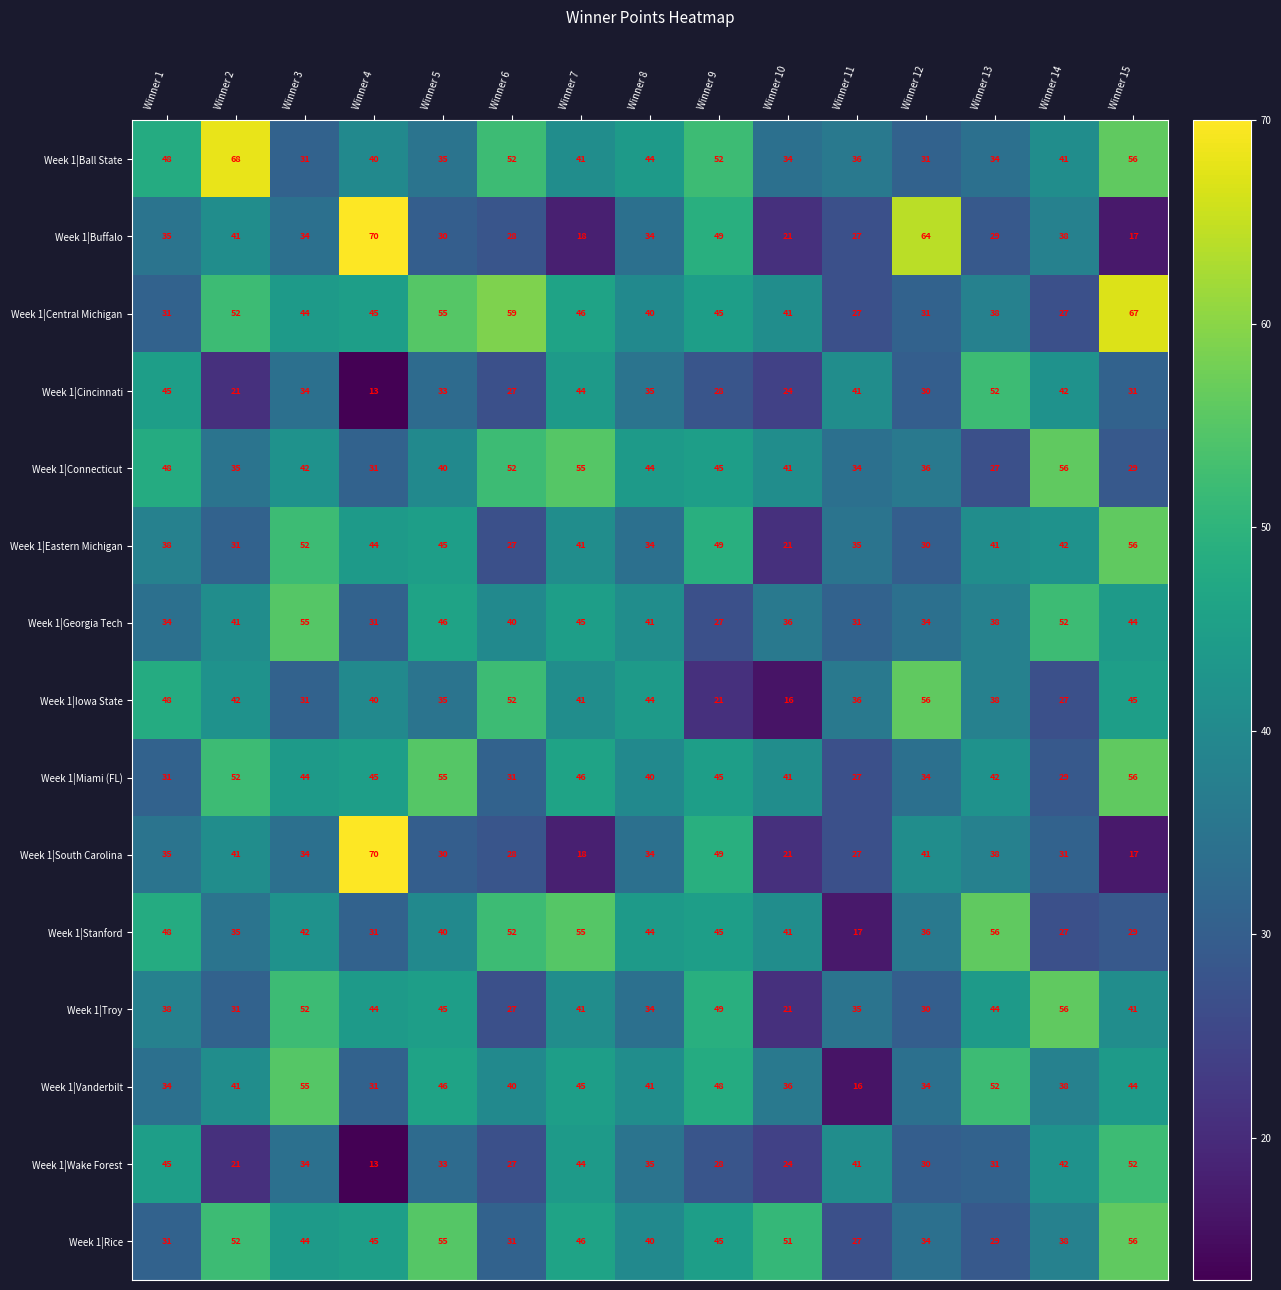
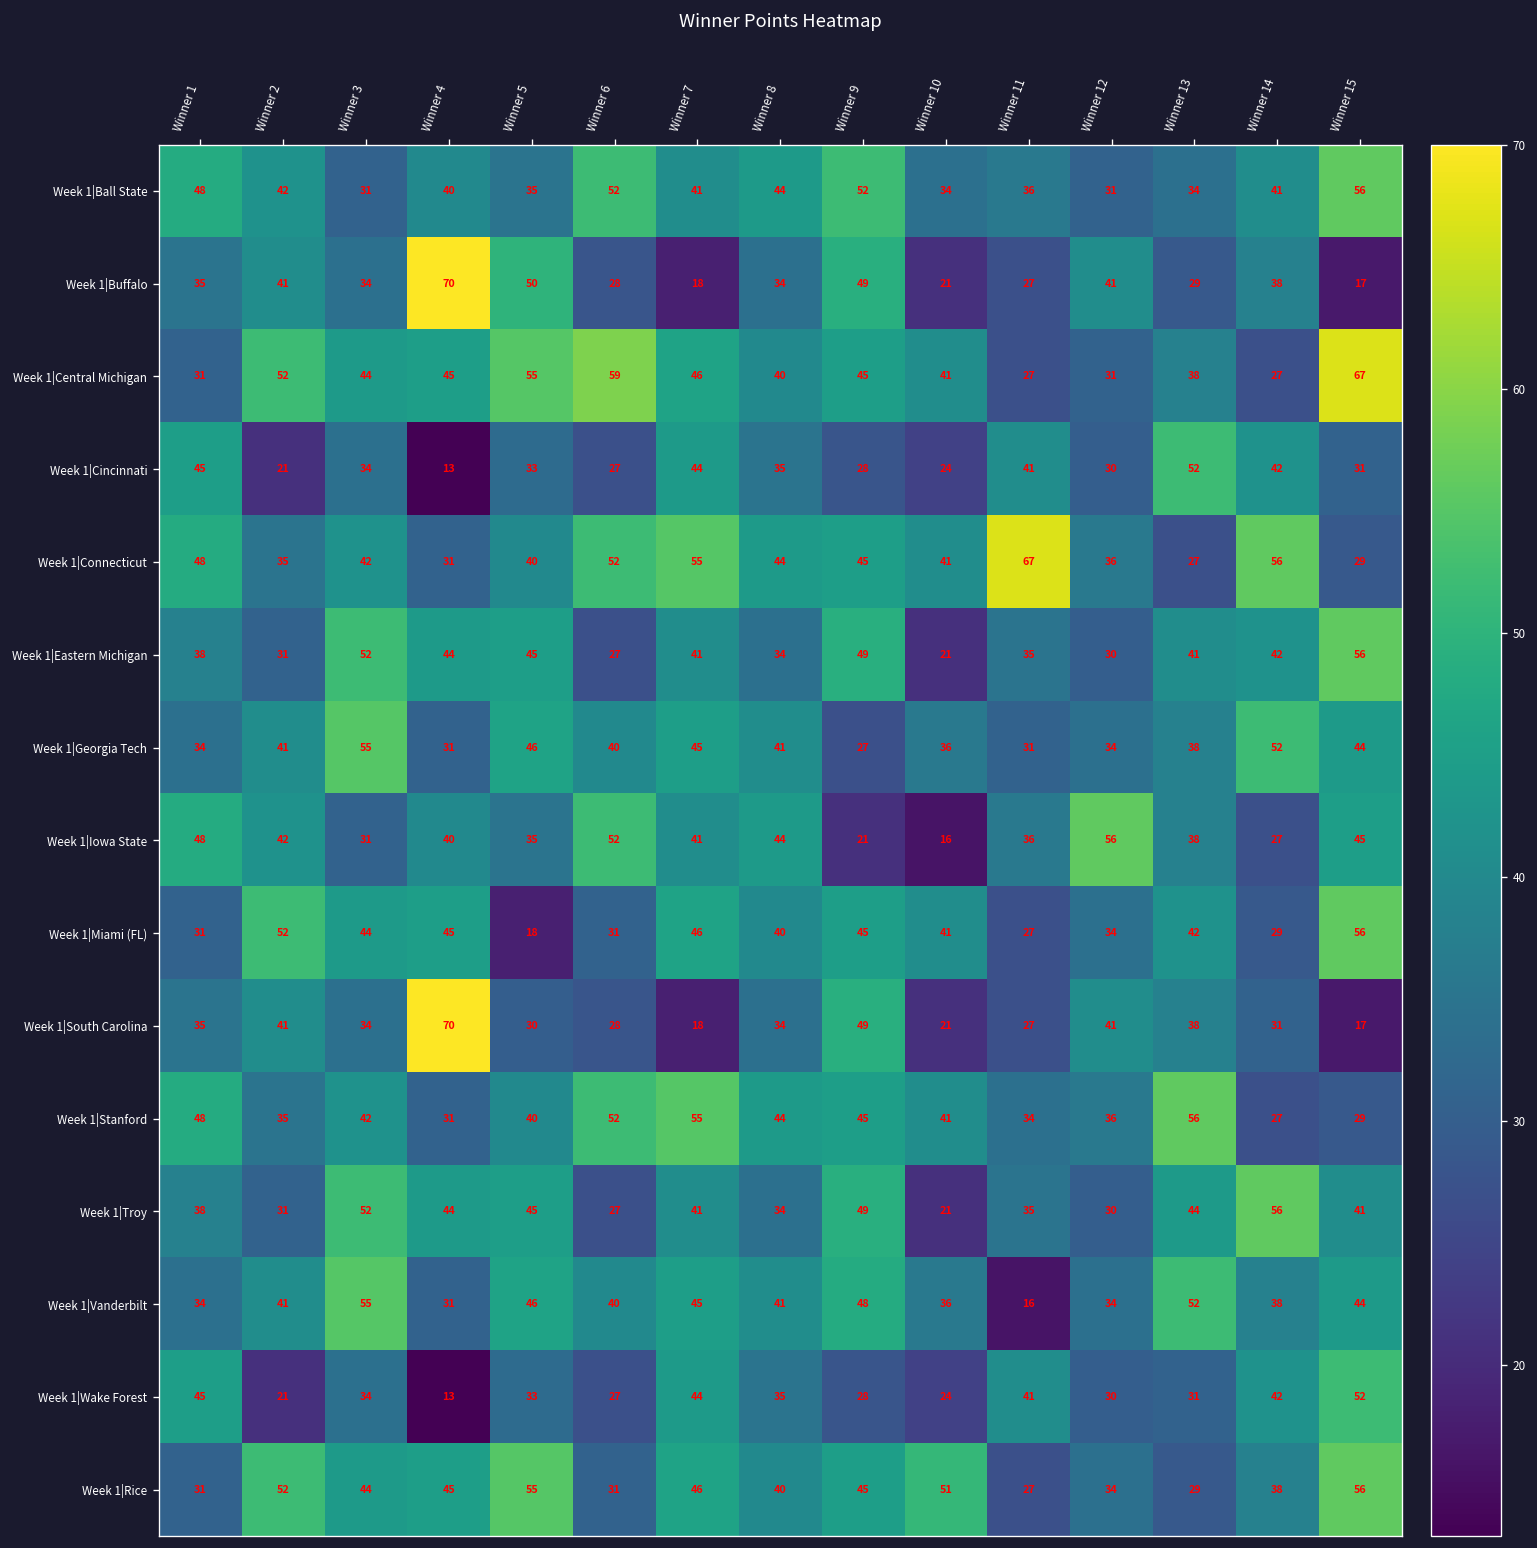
Week 1|Ball State, Winner 2: 68 -> 42
Week 1|Buffalo, Winner 5: 30 -> 50
Week 1|Buffalo, Winner 12: 64 -> 41
Week 1|Connecticut, Winner 11: 34 -> 67
Week 1|Miami (FL), Winner 5: 55 -> 18
Week 1|Stanford, Winner 11: 17 -> 34
